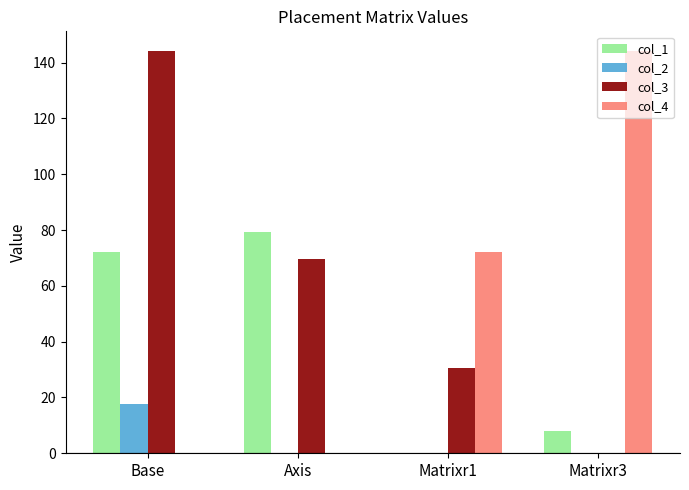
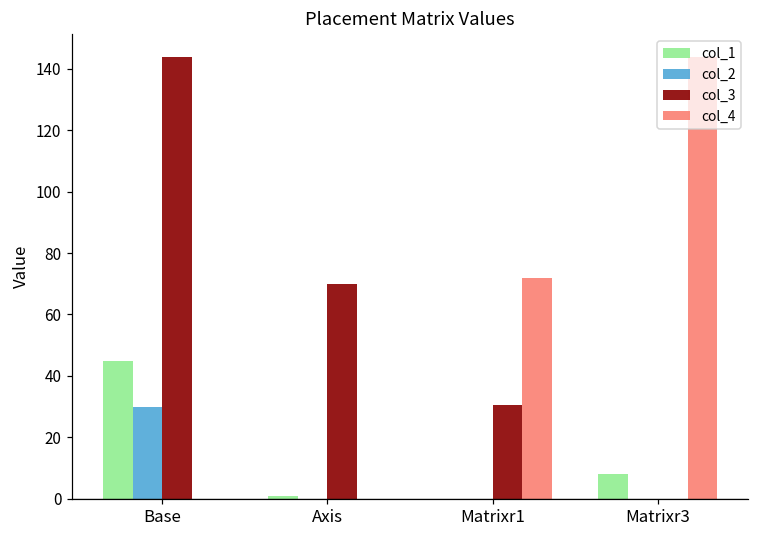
col_1, Base: 72 -> 45
col_2, Base: 18 -> 30
col_1, Axis: 79 -> 1
